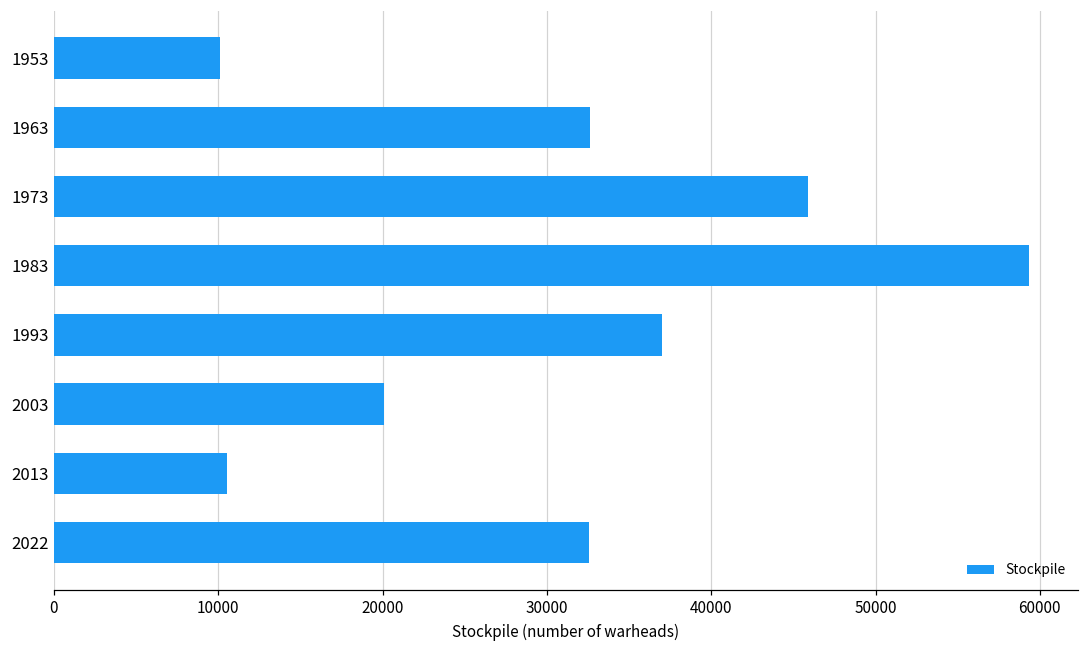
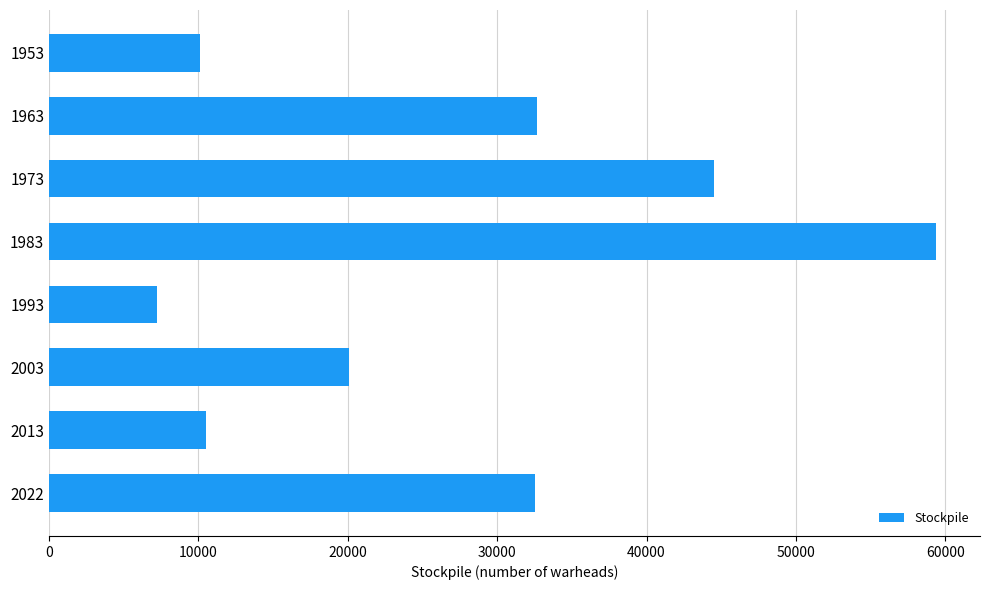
1973: 45900 -> 44500
1993: 37000 -> 7300
